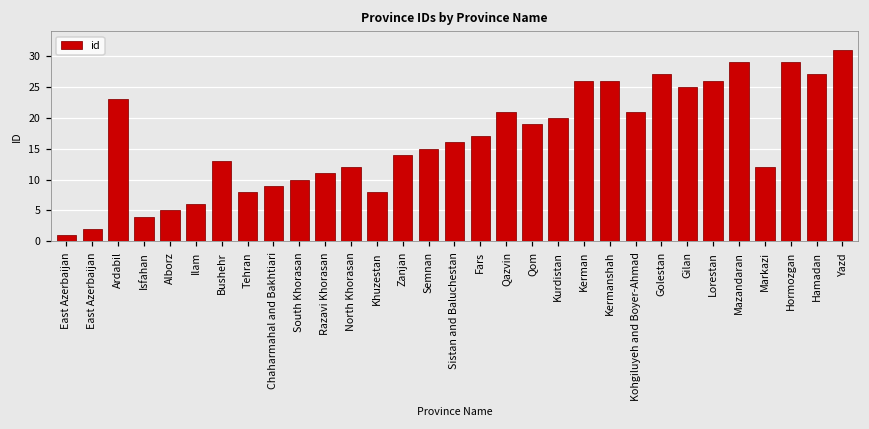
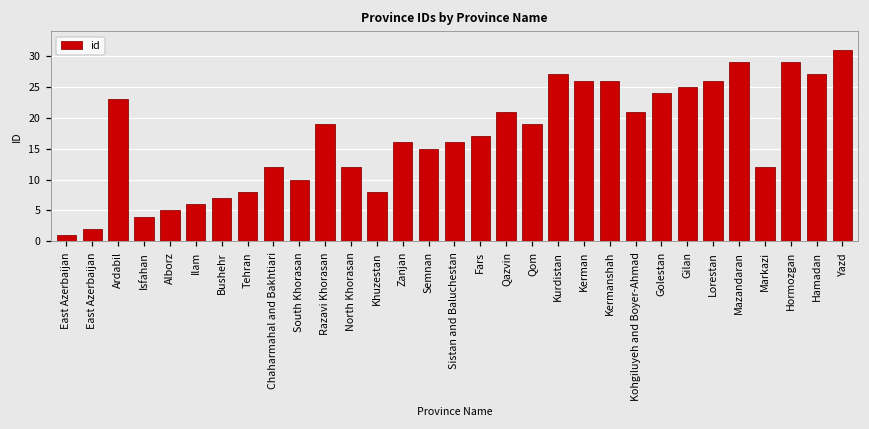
Bushehr: 13 -> 7
Chaharmahal and Bakhtiari: 9 -> 12
Razavi Khorasan: 11 -> 19
Zanjan: 14 -> 16
Kurdistan: 20 -> 27
Golestan: 27 -> 24
